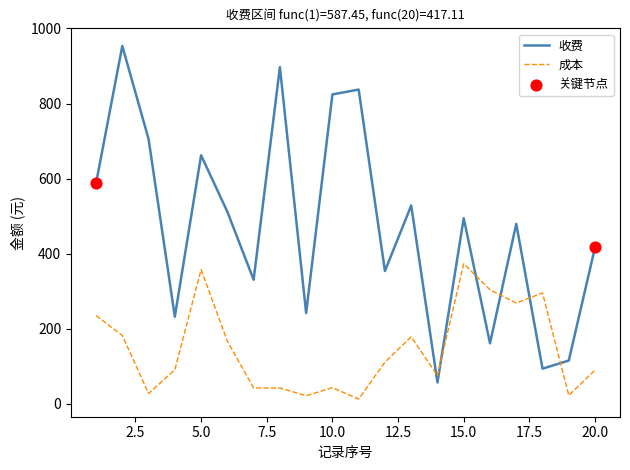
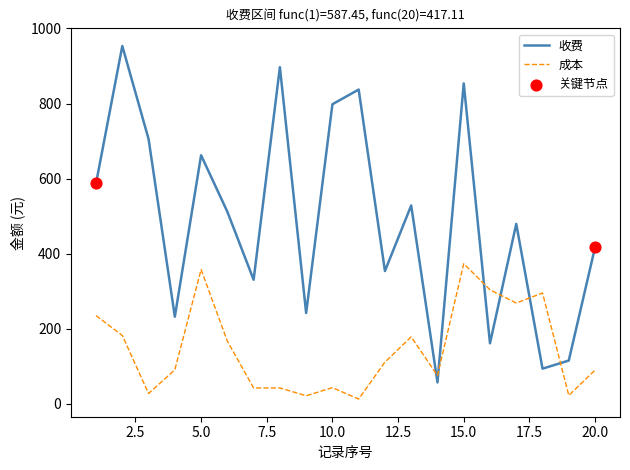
收费, 10.0: 820 -> 800
收费, 15.0: 490 -> 850
